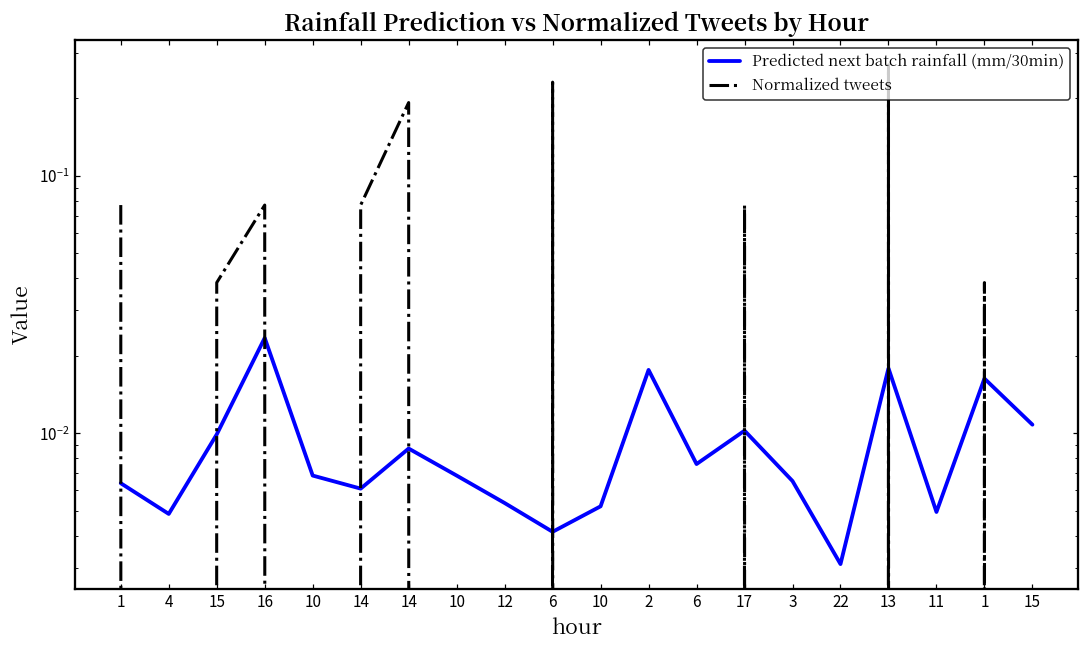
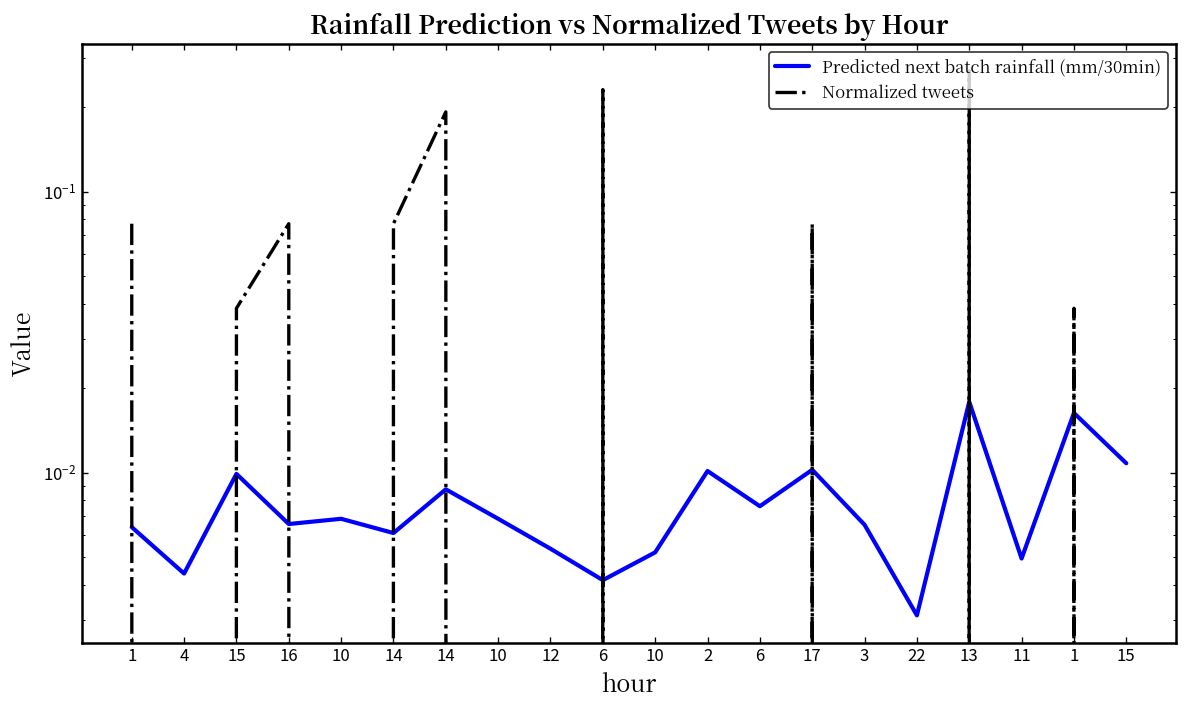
Predicted next batch rainfall (mm/30min), 4: 0.0049 -> 0.0044
Predicted next batch rainfall (mm/30min), 16: 0.023 -> 0.0066
Predicted next batch rainfall (mm/30min), 2: 0.018 -> 0.0101
